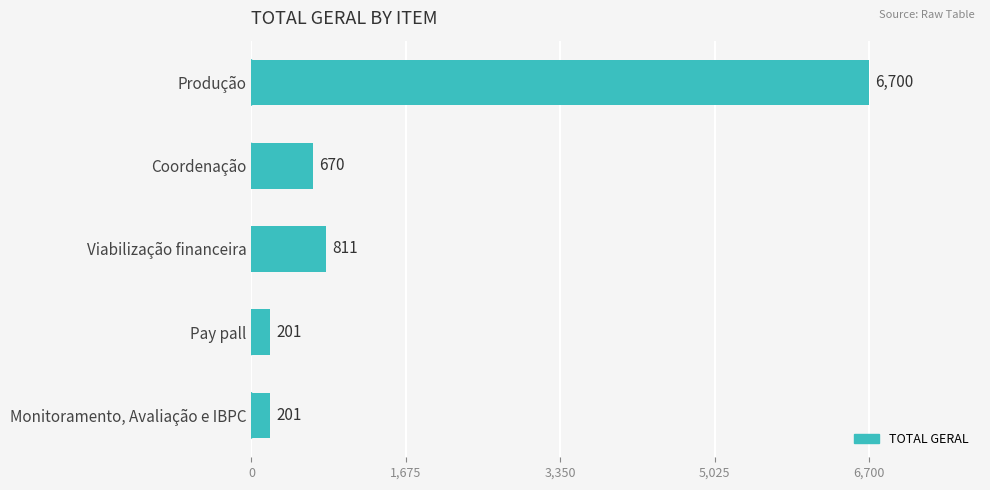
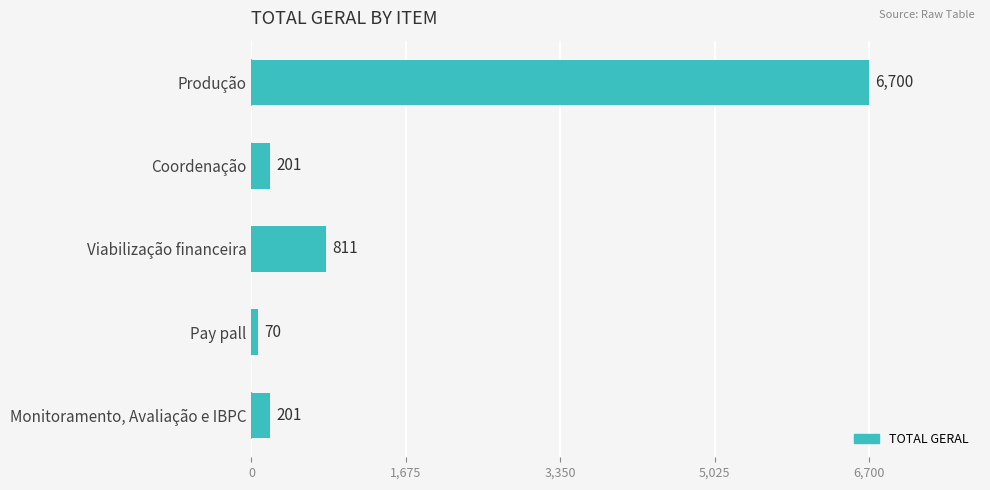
Coordenação: 670 -> 201
Pay pall: 201 -> 70
